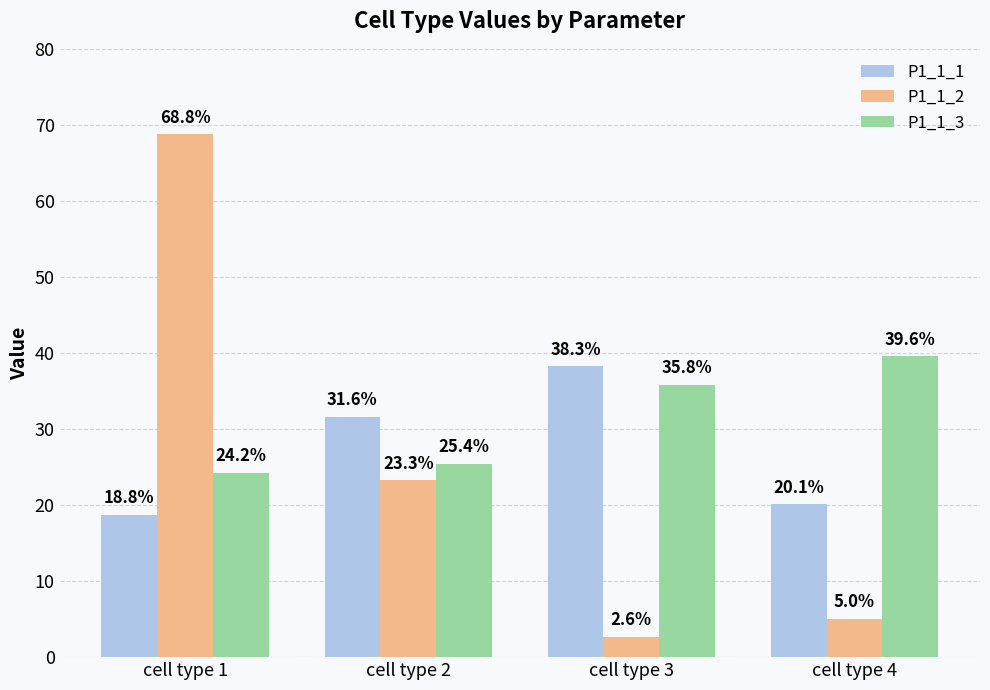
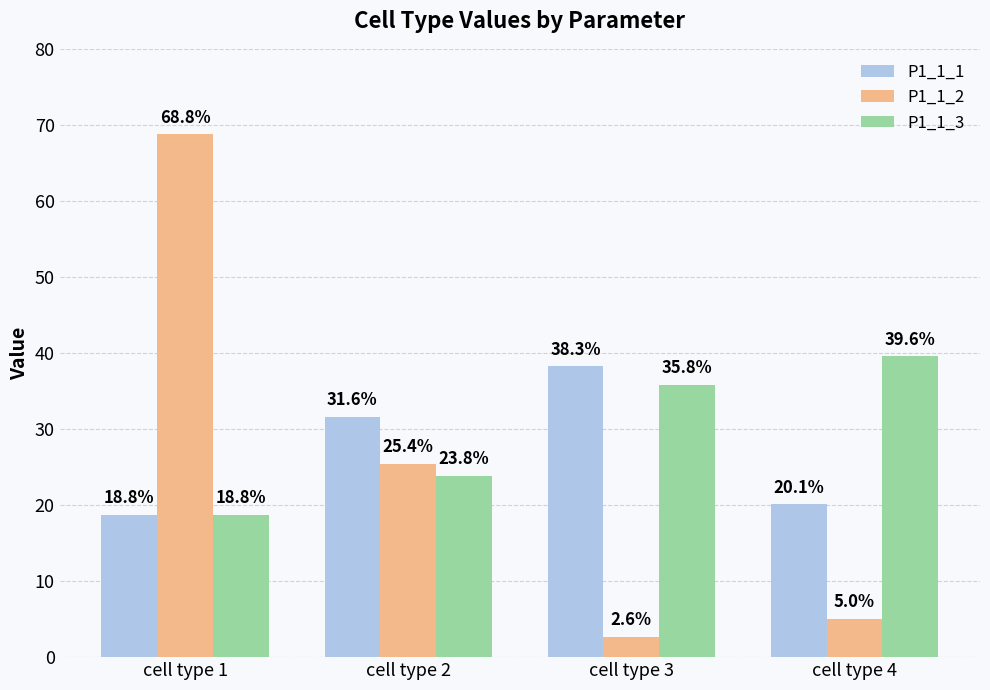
P1_1_3, cell type 1: 24.2% -> 18.8%
P1_1_2, cell type 2: 23.3% -> 25.4%
P1_1_3, cell type 2: 25.4% -> 23.8%
